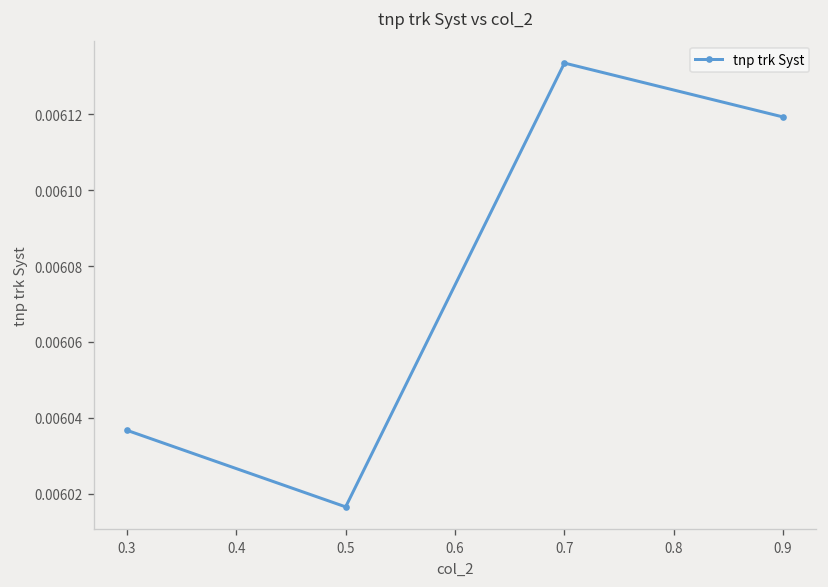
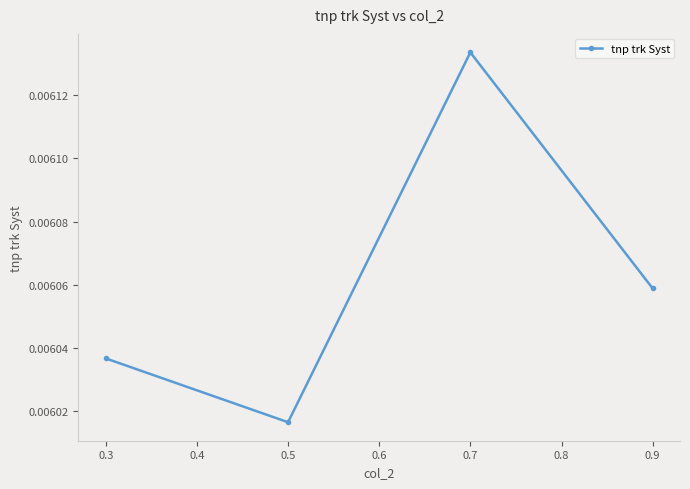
0.9: 0.006119 -> 0.006059
